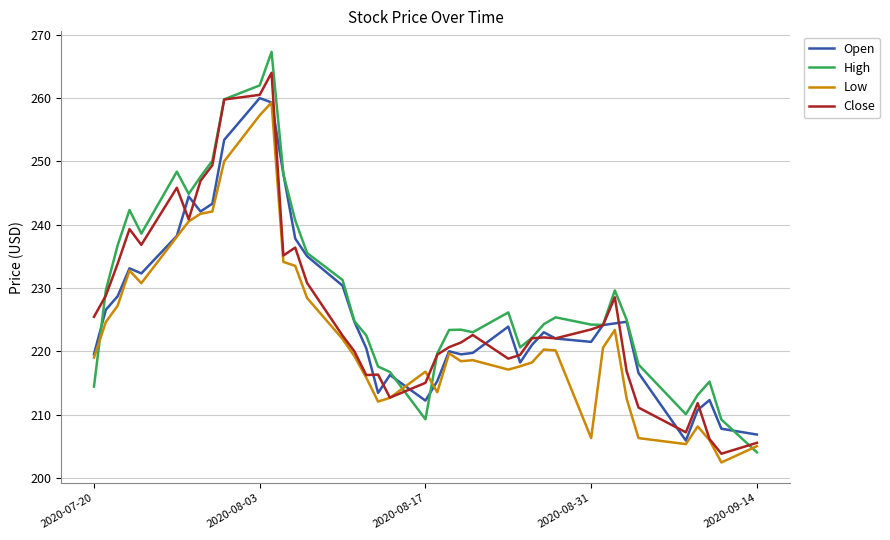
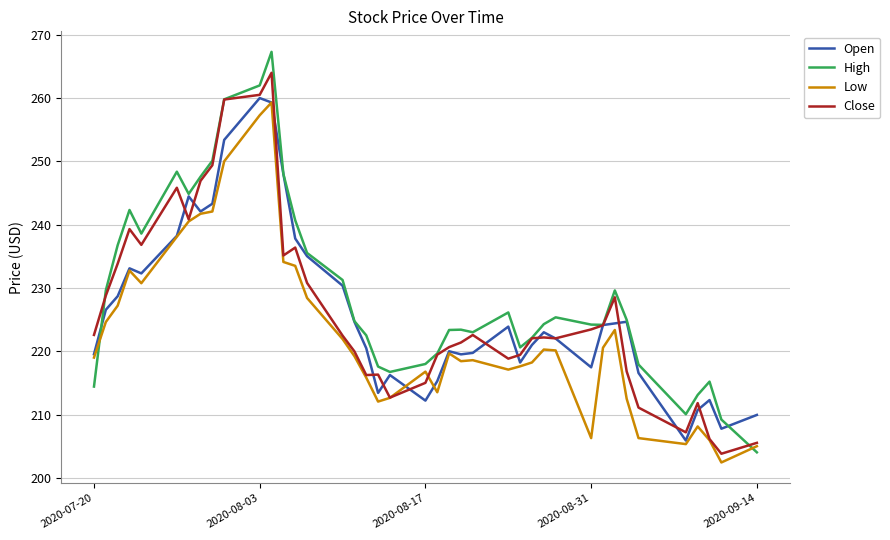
Close, 2020-07-20: 225 -> 223
High, 2020-08-17: 209 -> 218
Open, 2020-08-31: 221 -> 217
Open, 2020-09-14: 207 -> 210
